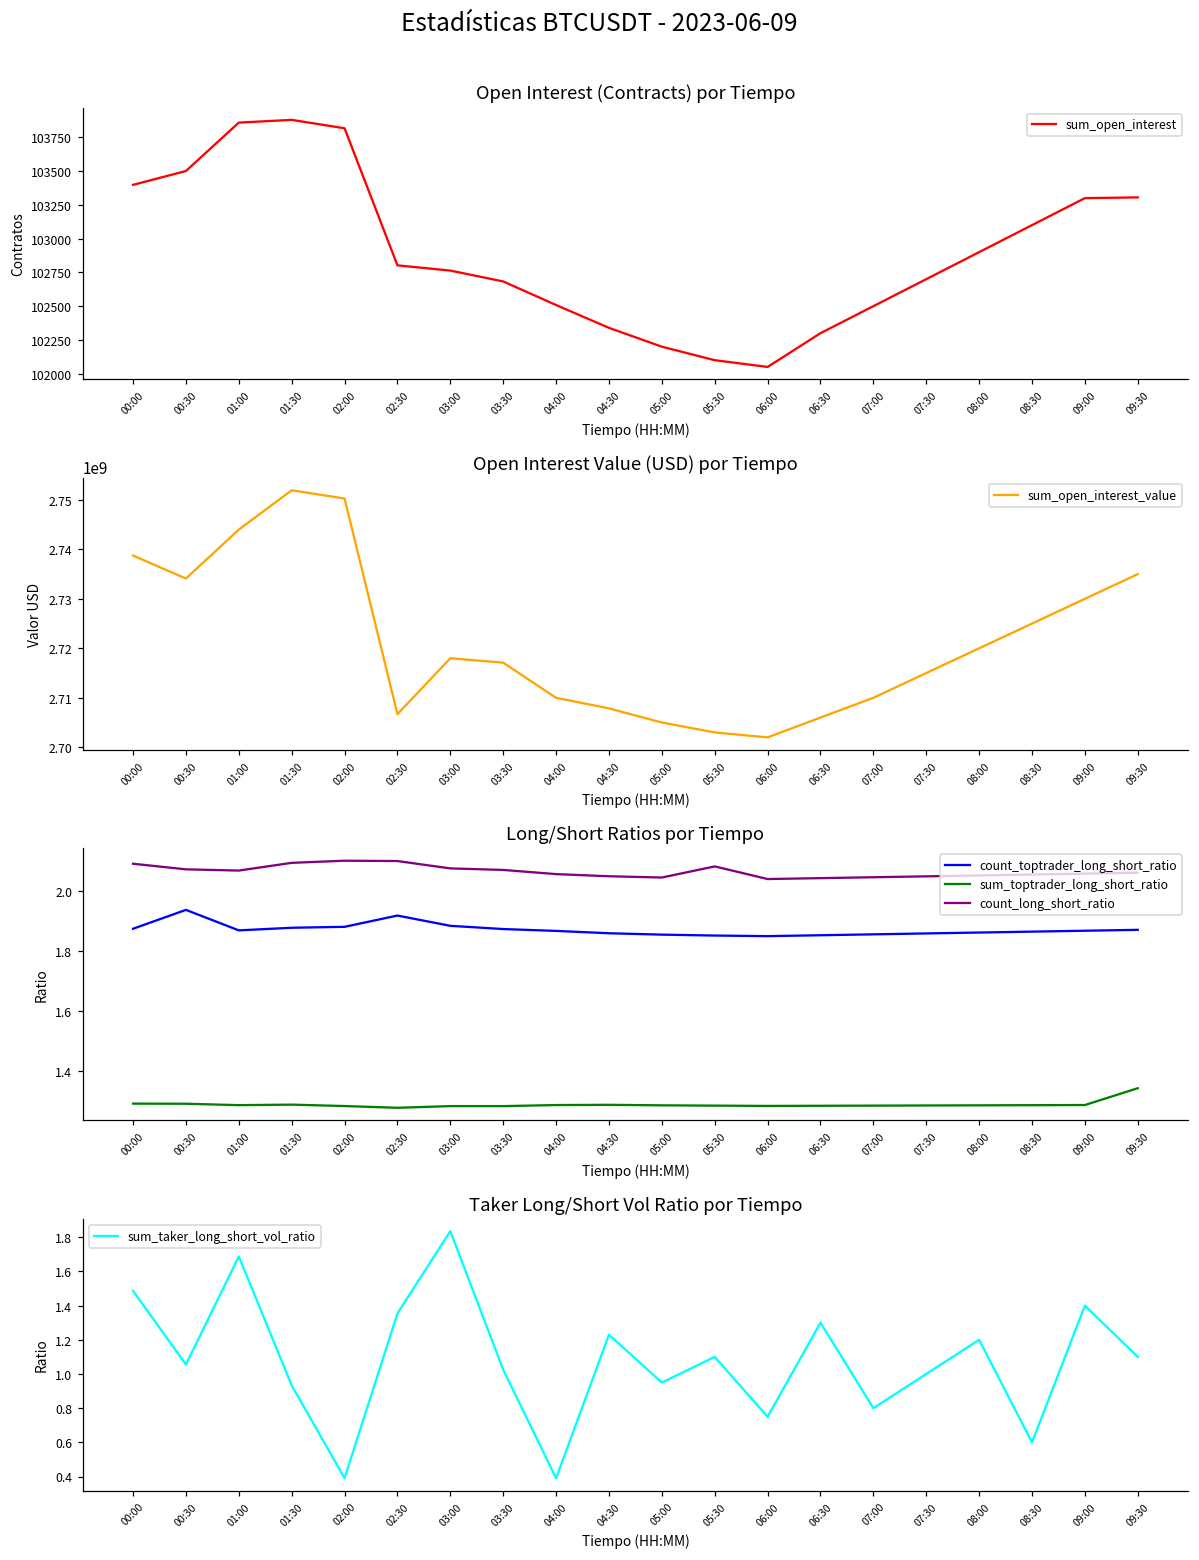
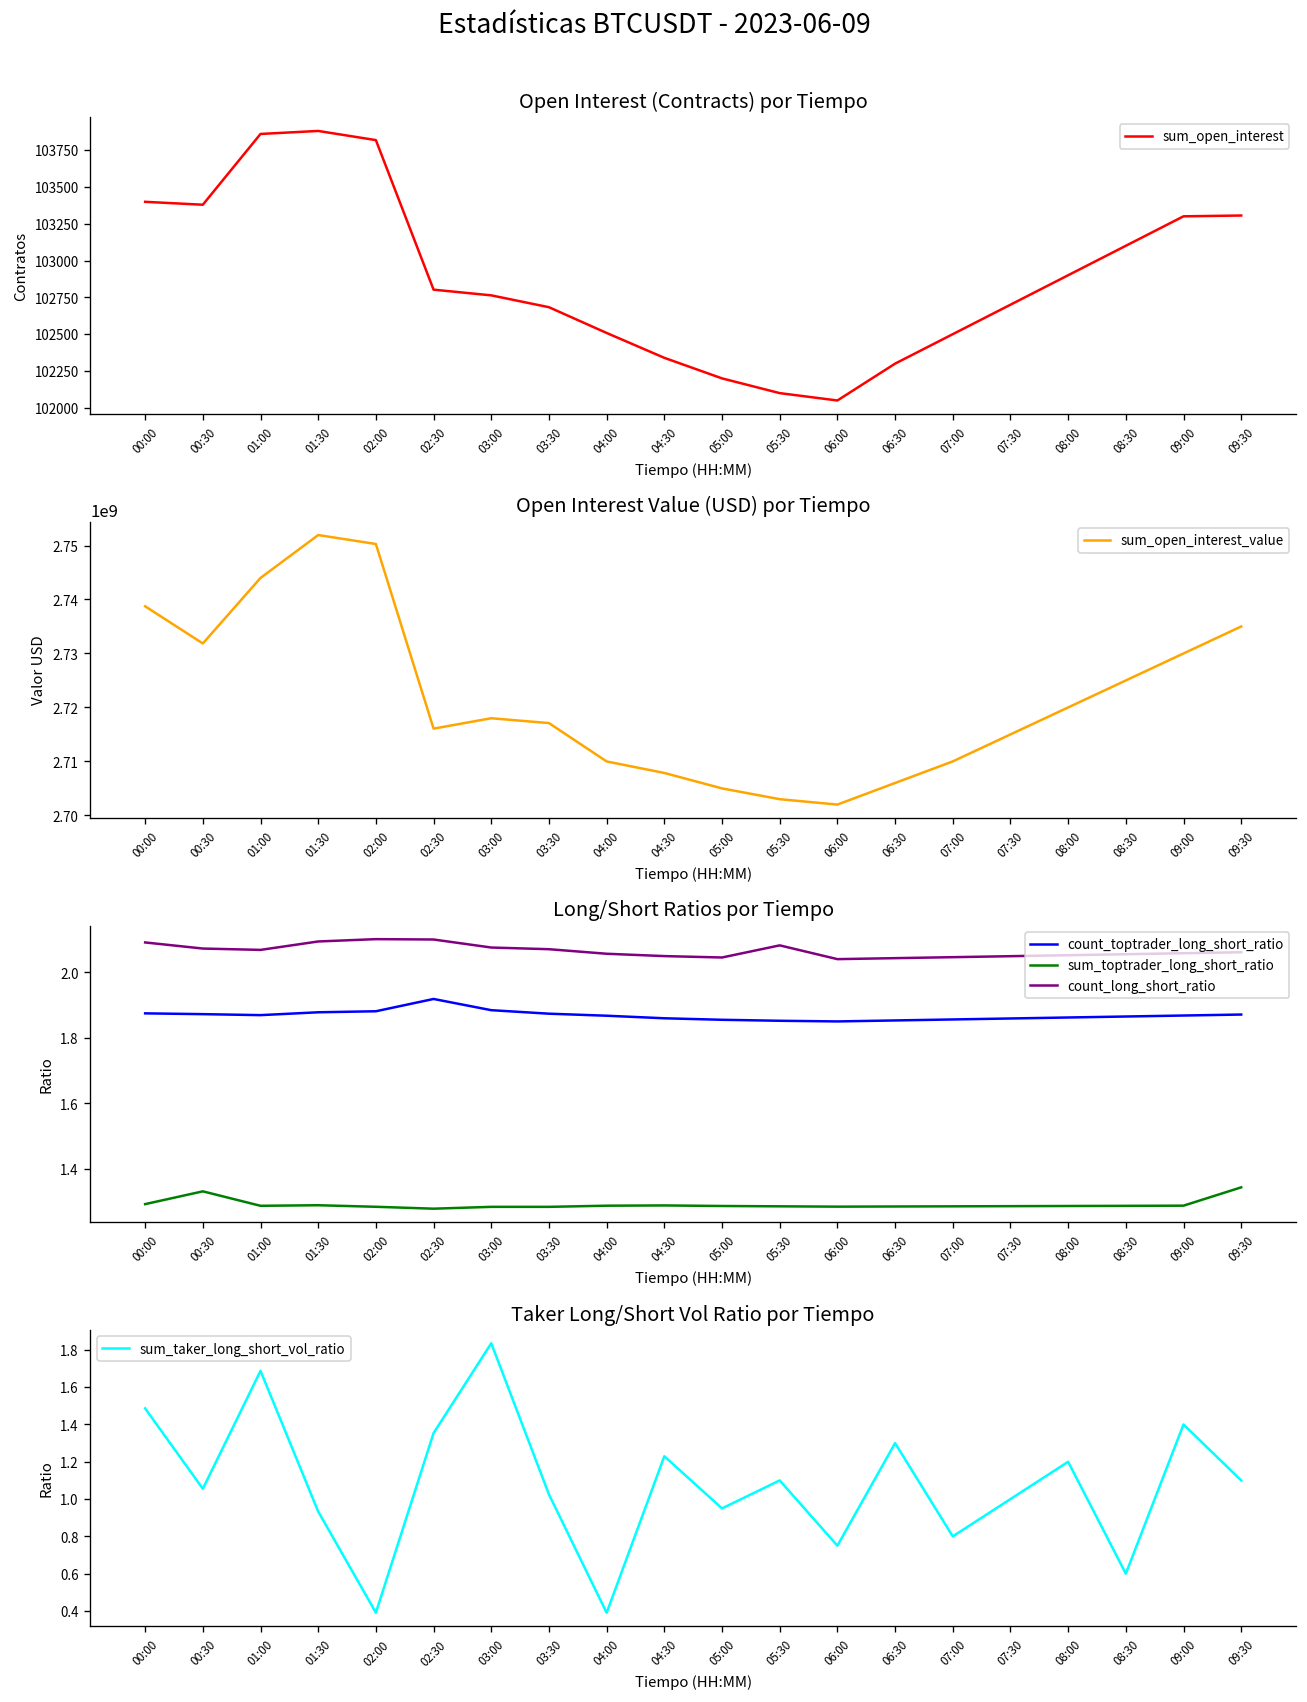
Open Interest (Contracts) por Tiempo, 00:30: 103500 -> 103380
Open Interest Value (USD) por Tiempo, 00:30: 2734000000 -> 2732000000
Open Interest Value (USD) por Tiempo, 02:30: 2707000000 -> 2716000000
Long/Short Ratios por Tiempo, count_toptrader_long_short_ratio, 00:30: 1.94 -> 1.87
Long/Short Ratios por Tiempo, sum_toptrader_long_short_ratio, 00:30: 1.29 -> 1.33
